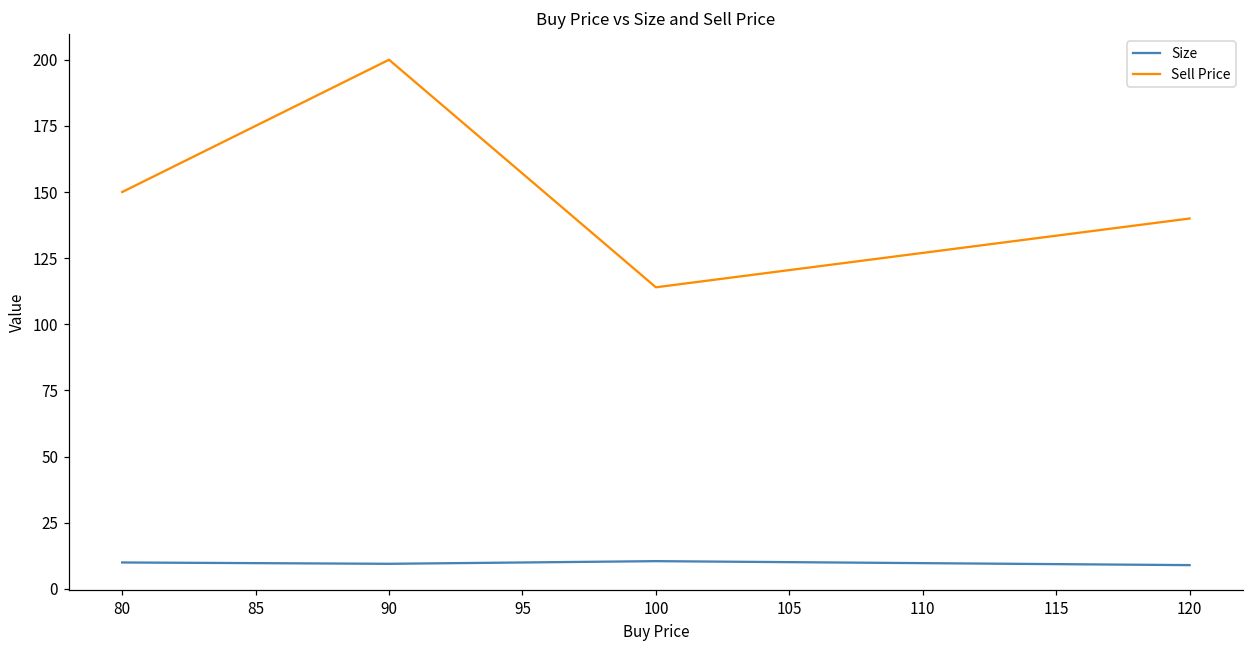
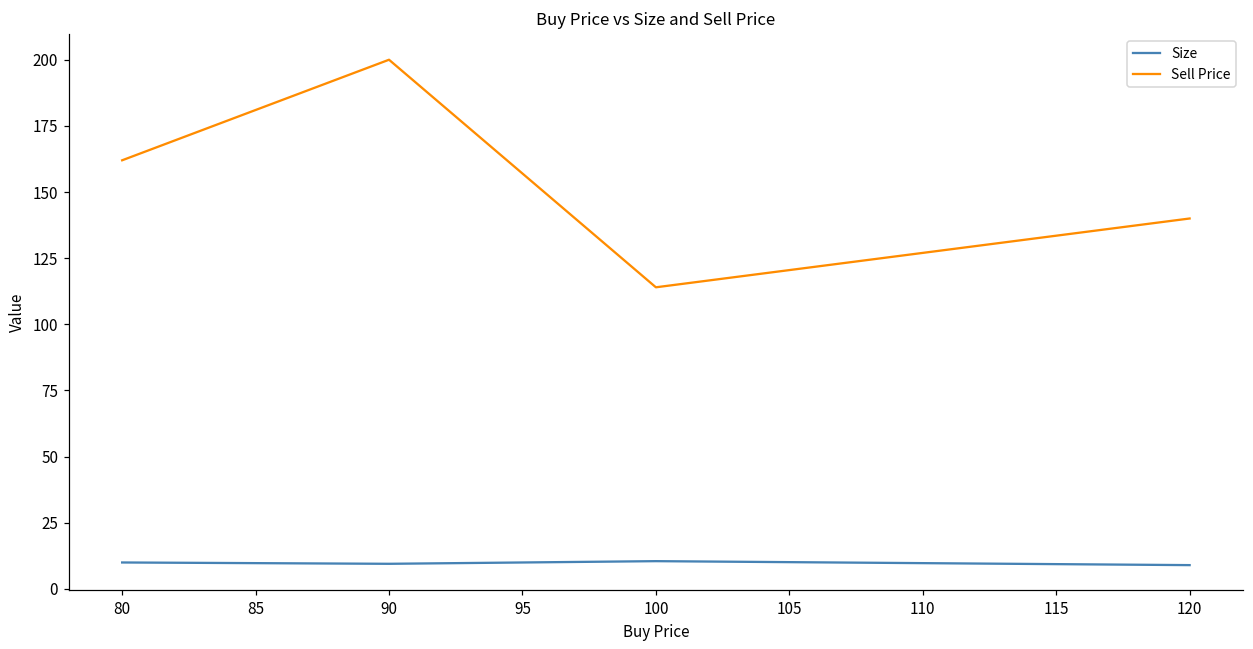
Sell Price, 80: 150 -> 162
